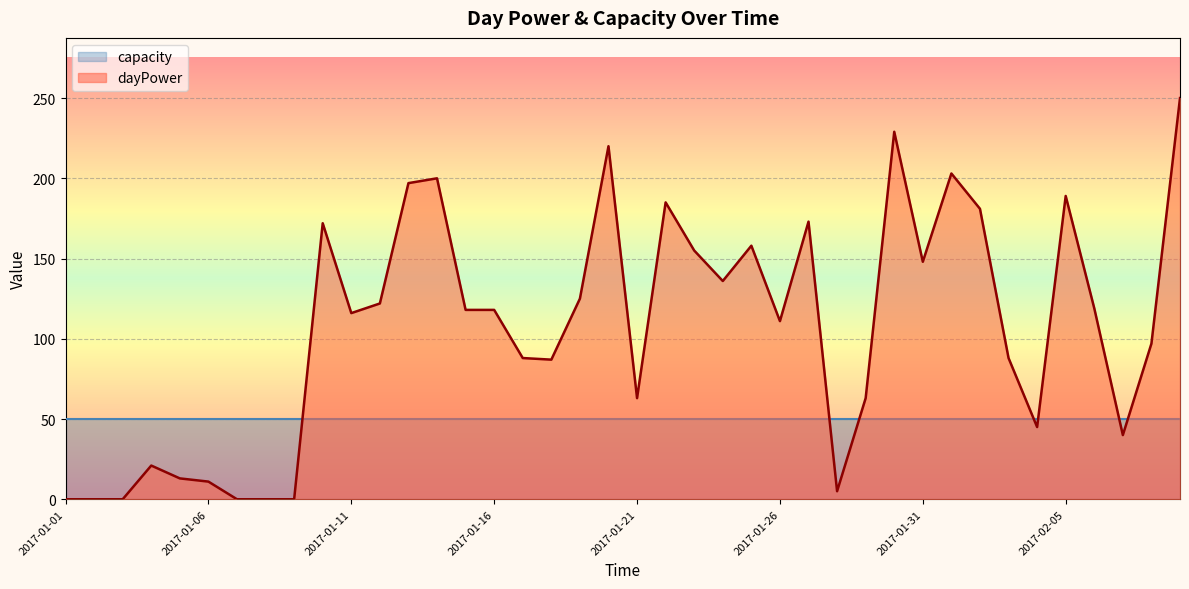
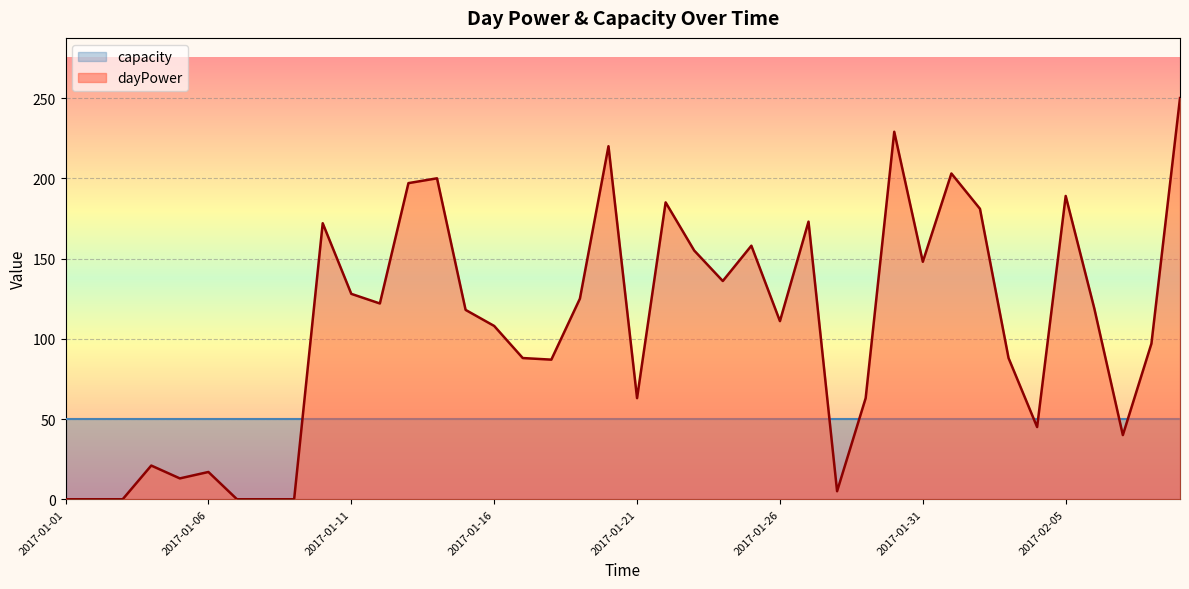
dayPower, 2017-01-06: 11 -> 17
dayPower, 2017-01-11: 116 -> 128
dayPower, 2017-01-16: 118 -> 108
